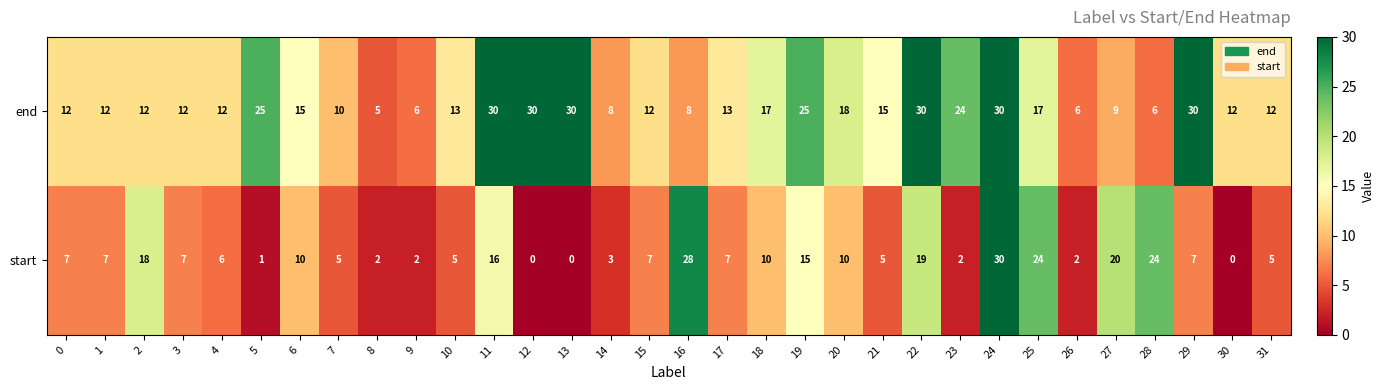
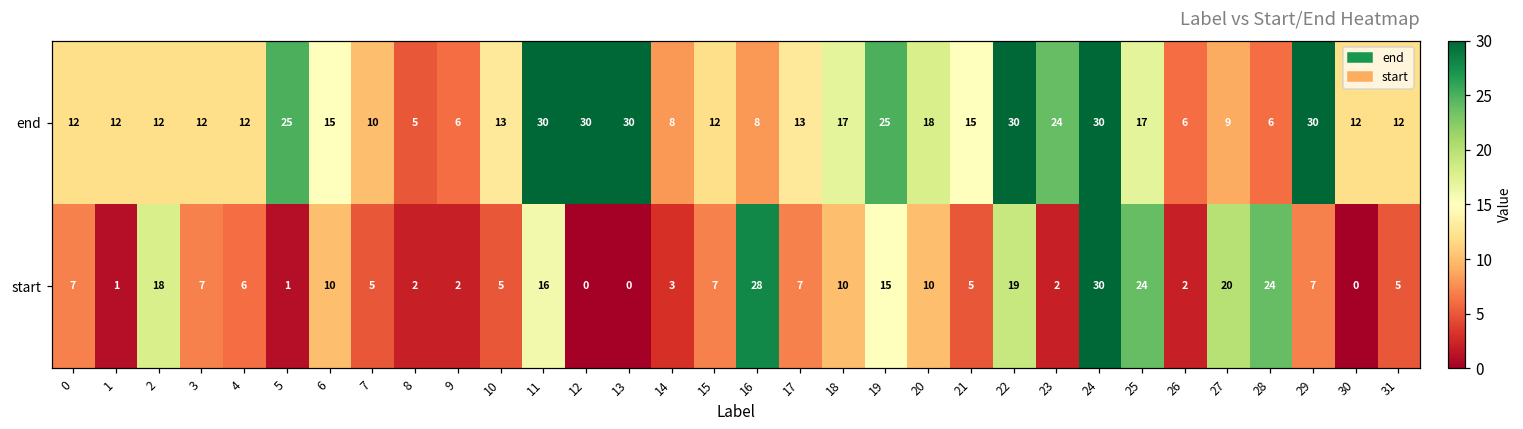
start, 1: 7 -> 1
